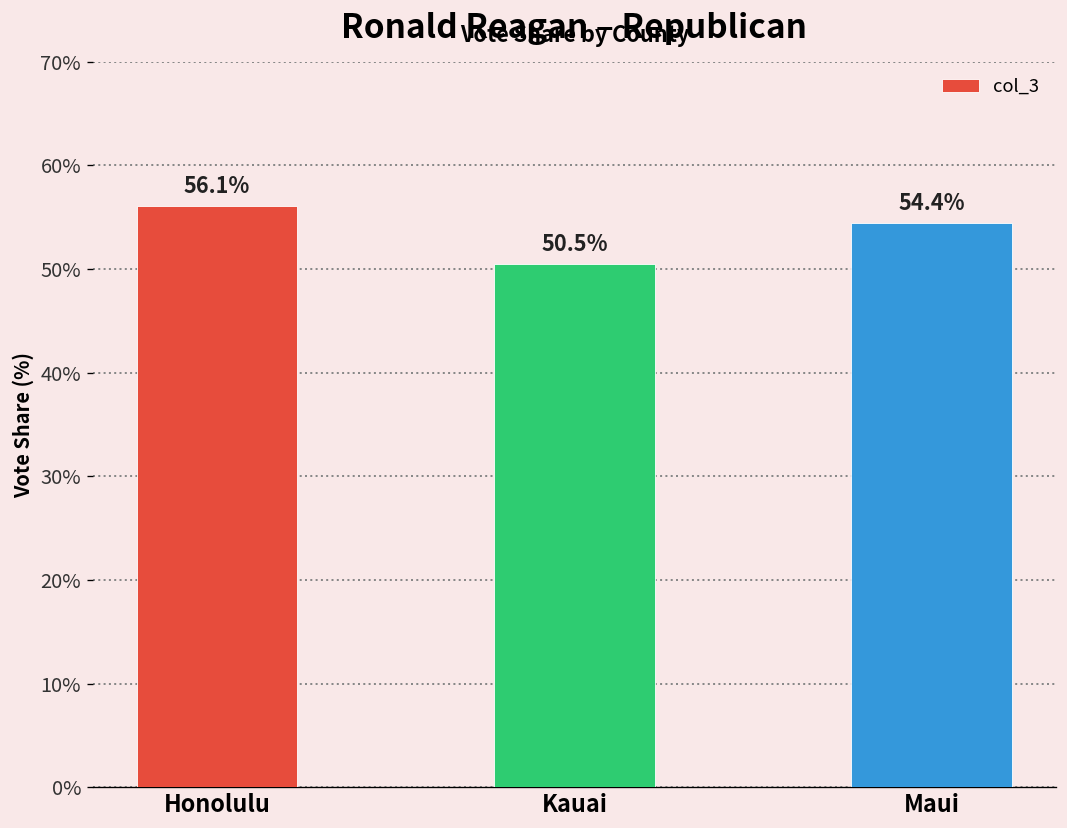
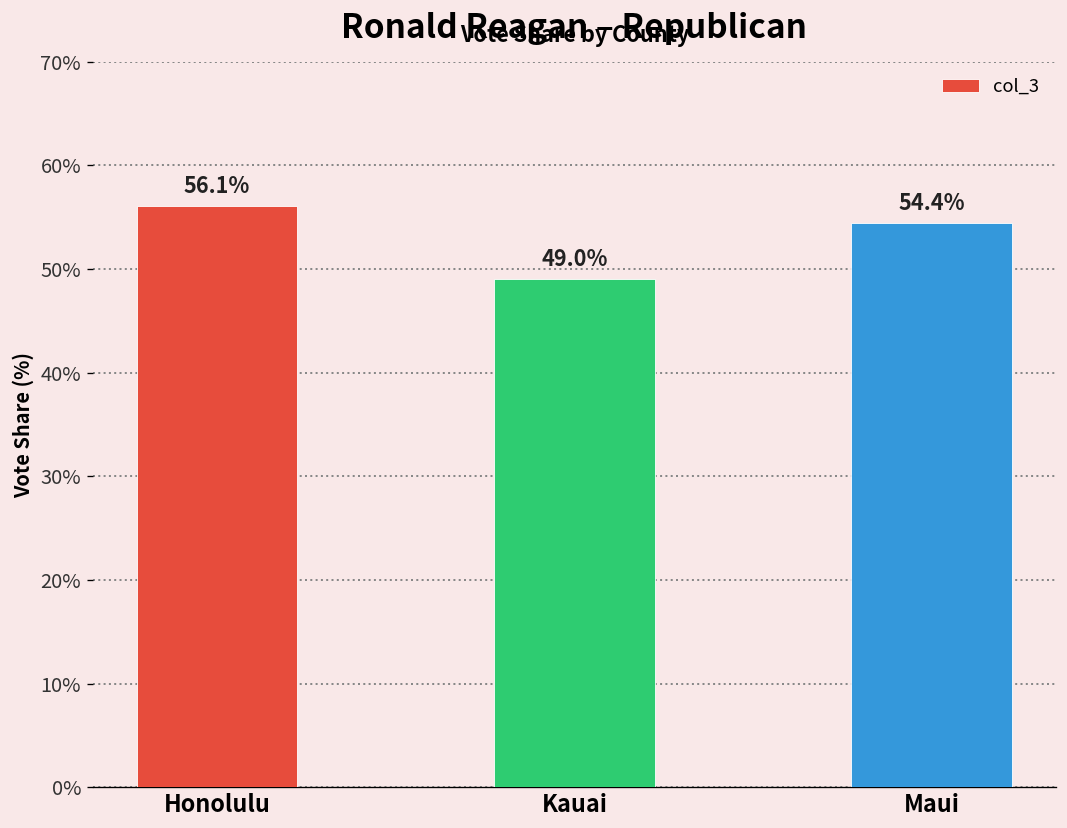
Kauai: 50.5% -> 49.0%
